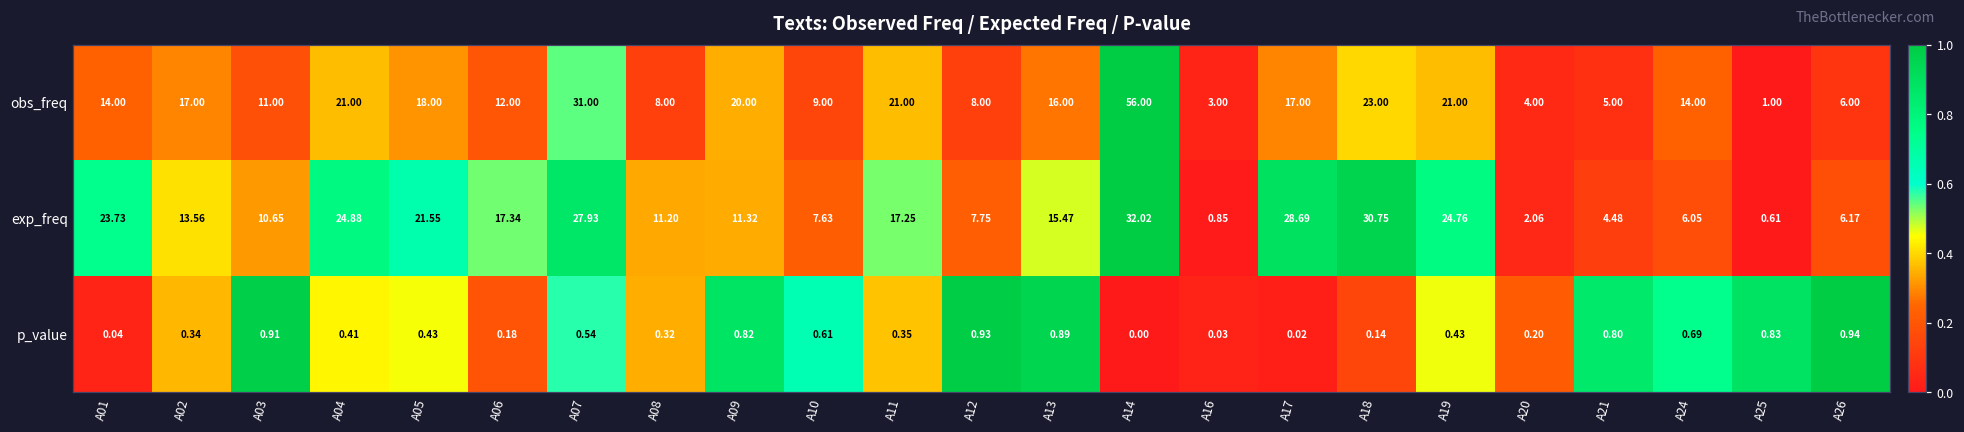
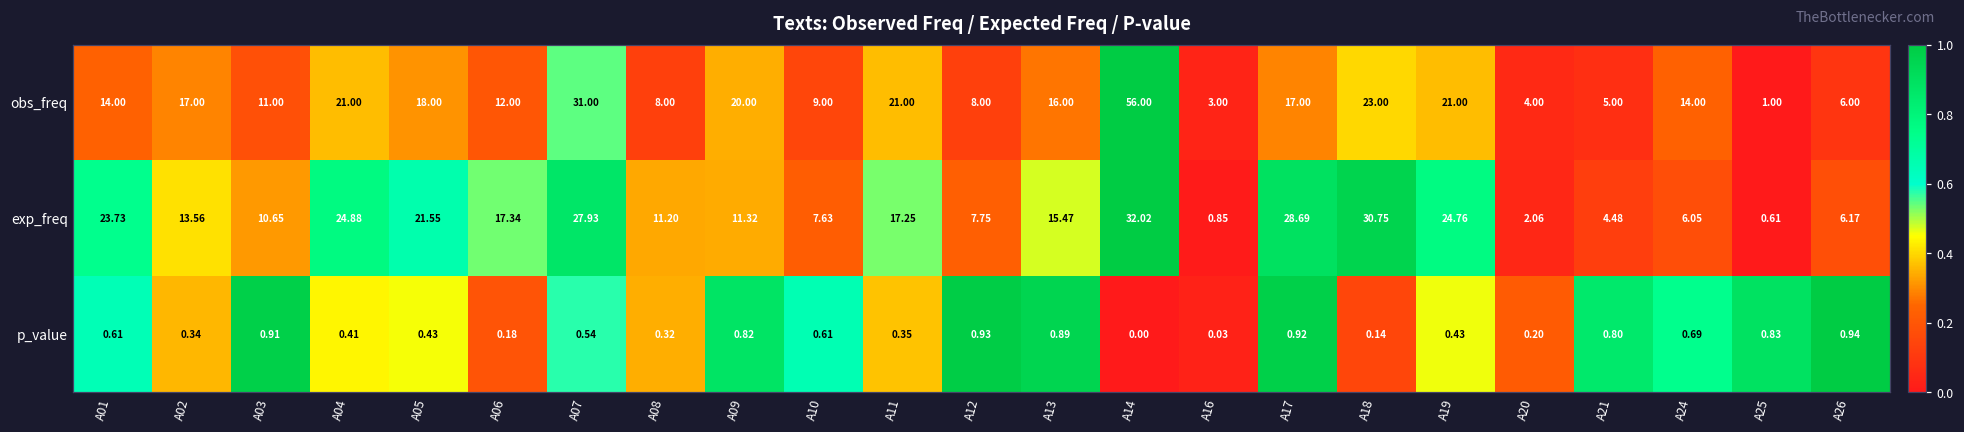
p_value, A01: 0.04 -> 0.61
p_value, A17: 0.02 -> 0.92
